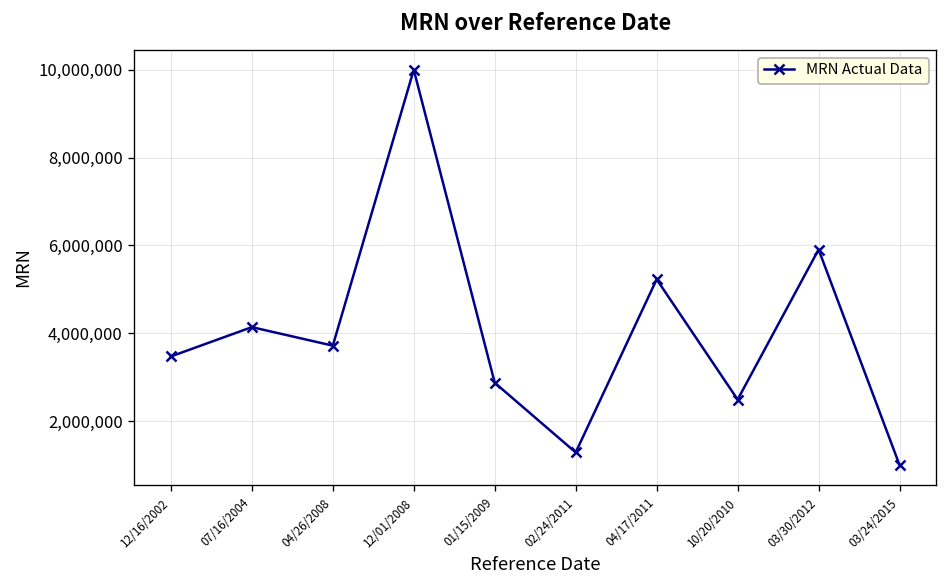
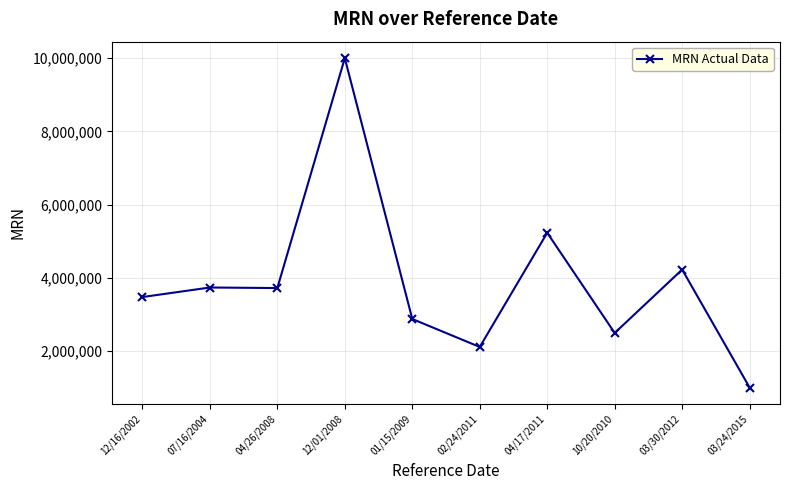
07/16/2004: 4,100,000 -> 3,700,000
02/24/2011: 1,300,000 -> 2,100,000
03/30/2012: 5,900,000 -> 4,200,000
